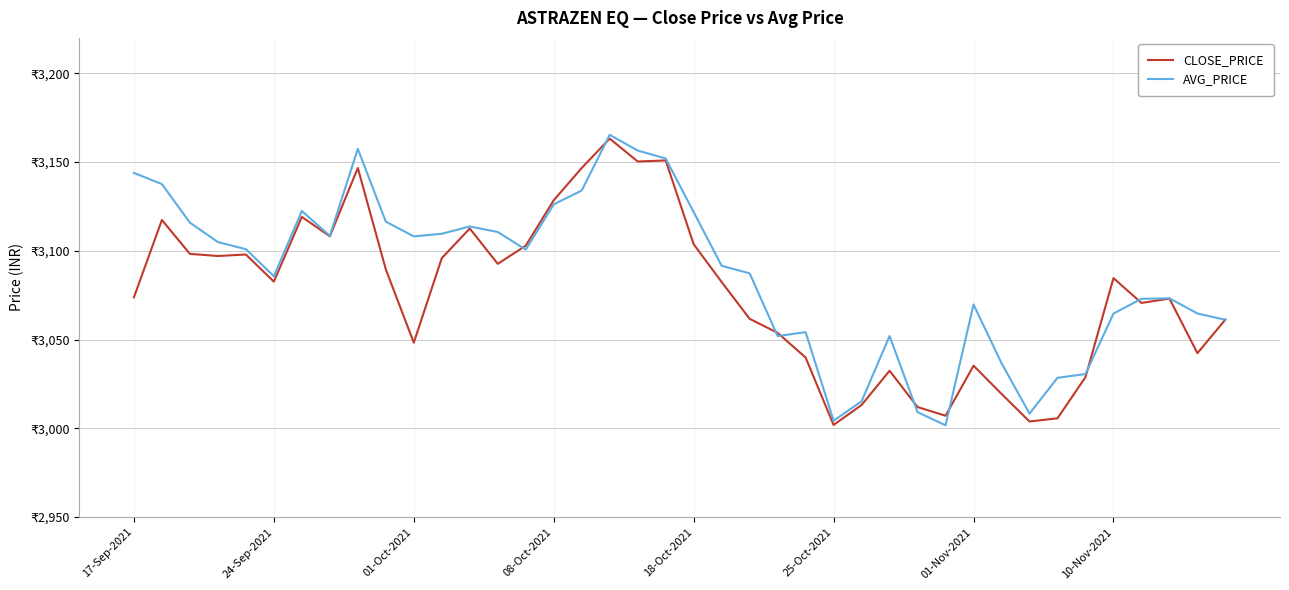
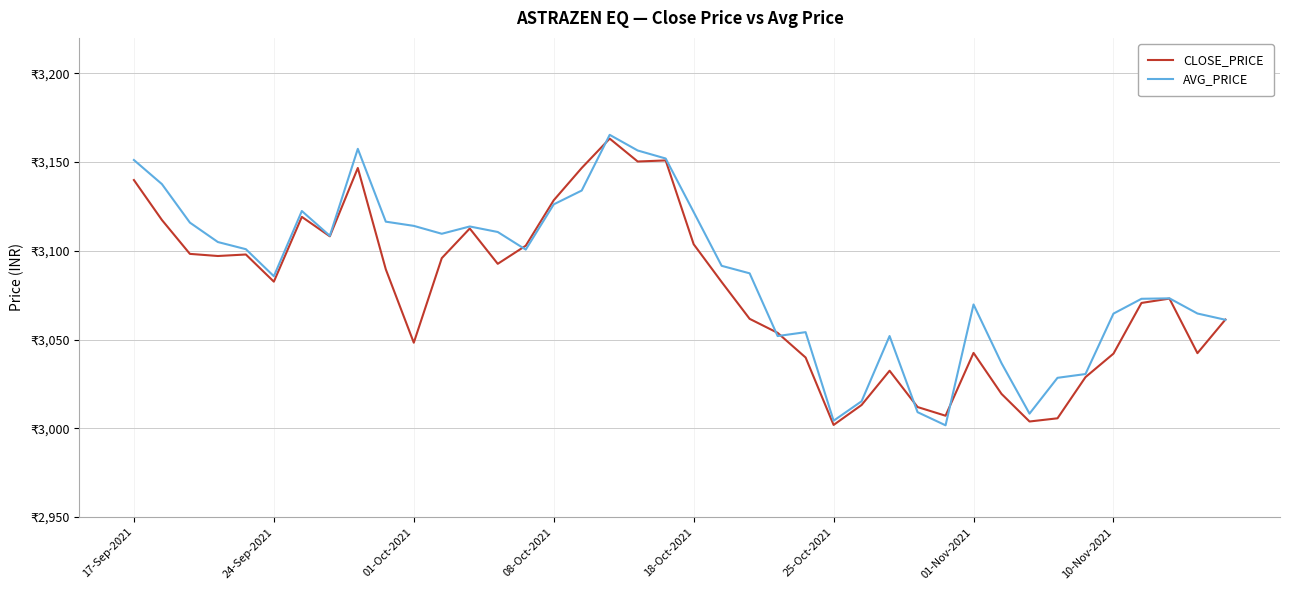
CLOSE_PRICE, 17-Sep-2021: ₹3,074 -> ₹3,140
AVG_PRICE, 17-Sep-2021: ₹3,144 -> ₹3,151
AVG_PRICE, 01-Oct-2021: ₹3,108 -> ₹3,114
CLOSE_PRICE, 01-Nov-2021: ₹3,035 -> ₹3,043
CLOSE_PRICE, 10-Nov-2021: ₹3,085 -> ₹3,042
